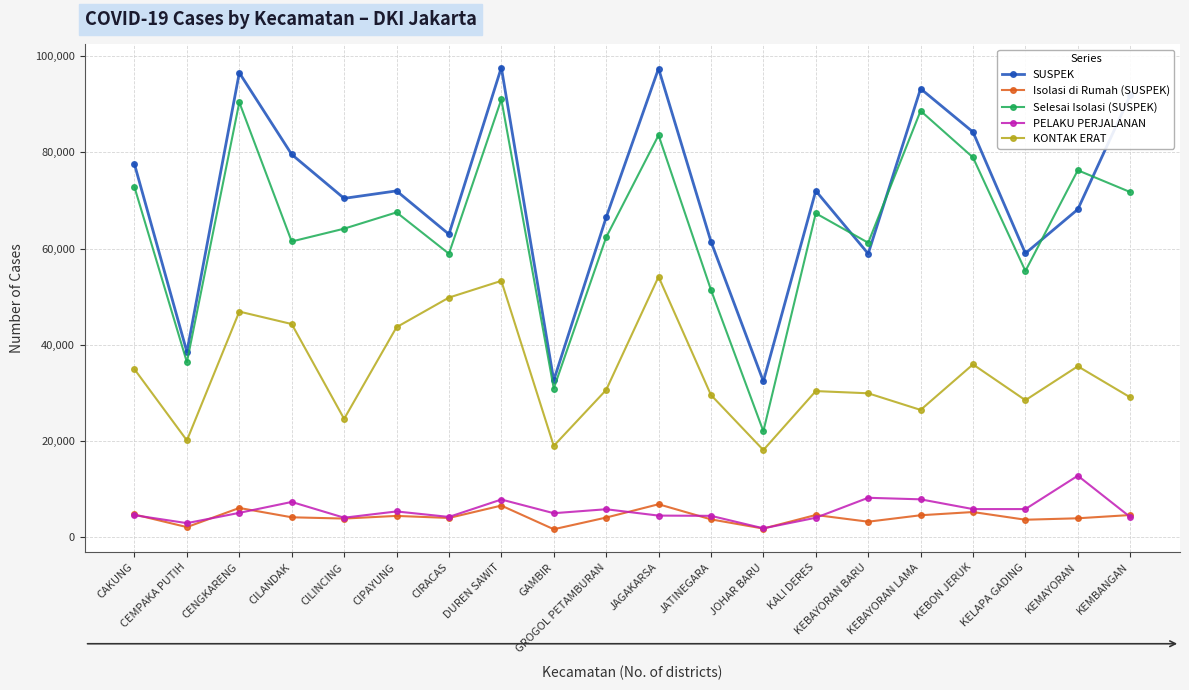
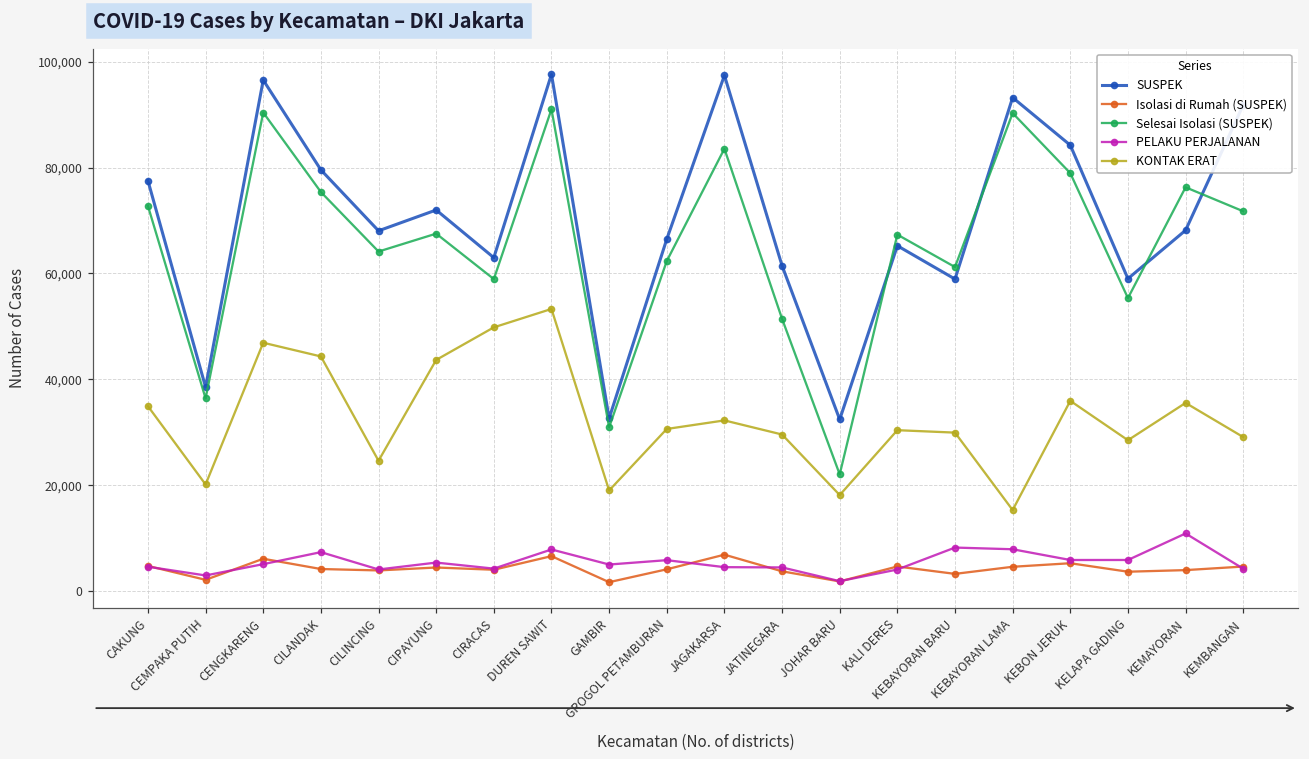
Selesai Isolasi (SUSPEK), CILANDAK: 61,000 -> 75,000
SUSPEK, CILINCING: 70,000 -> 68,000
KONTAK ERAT, JAGAKARSA: 54,000 -> 32,000
SUSPEK, KALI DERES: 72,000 -> 65,000
Selesai Isolasi (SUSPEK), KEBAYORAN LAMA: 89,000 -> 90,000
KONTAK ERAT, KEBAYORAN LAMA: 26,000 -> 15,000
PELAKU PERJALANAN, KEMAYORAN: 13,000 -> 11,000
